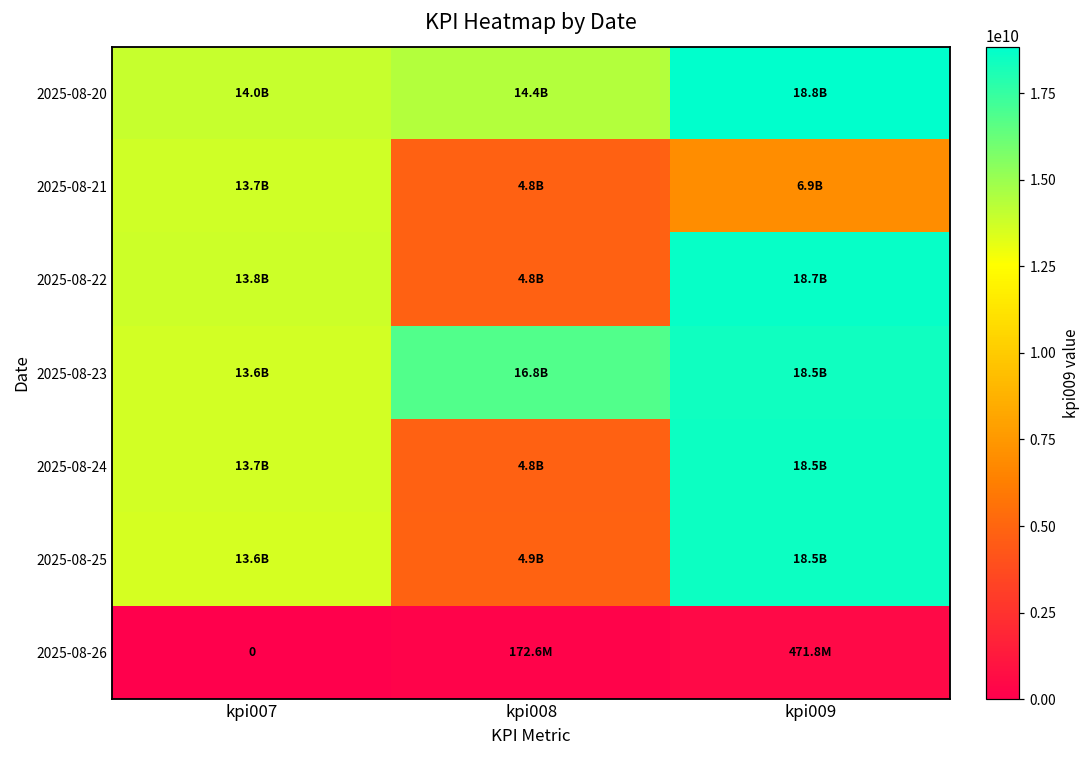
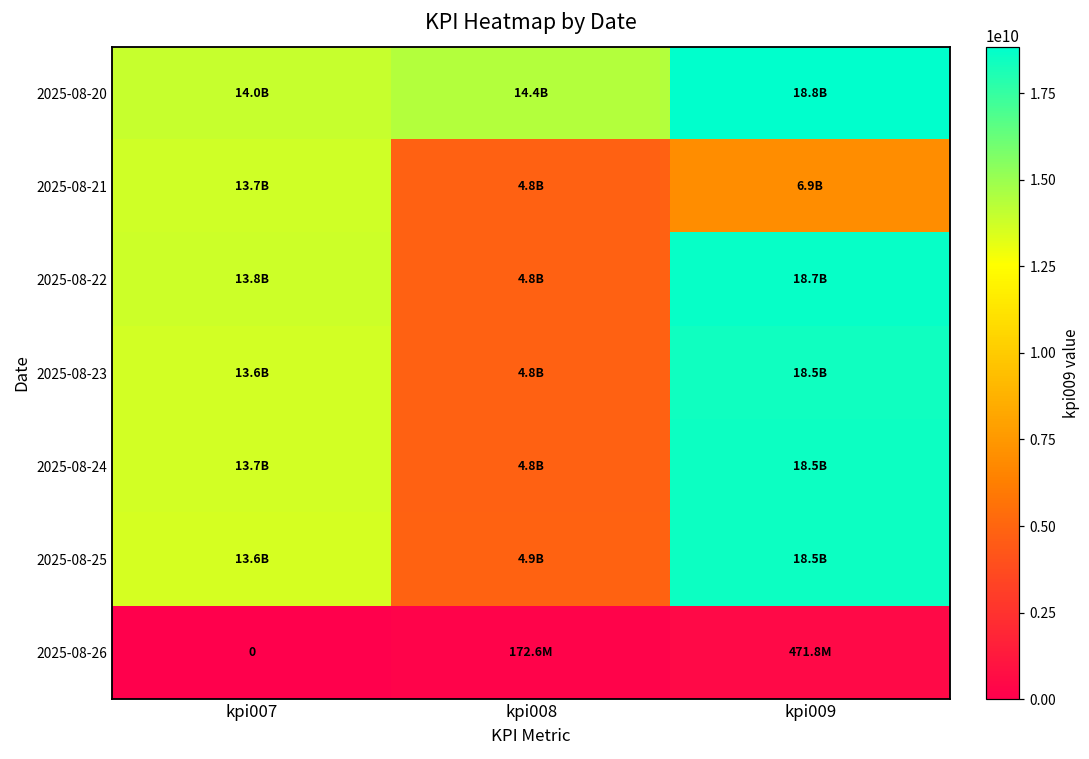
2025-08-23, kpi008: 16.8B -> 4.8B
